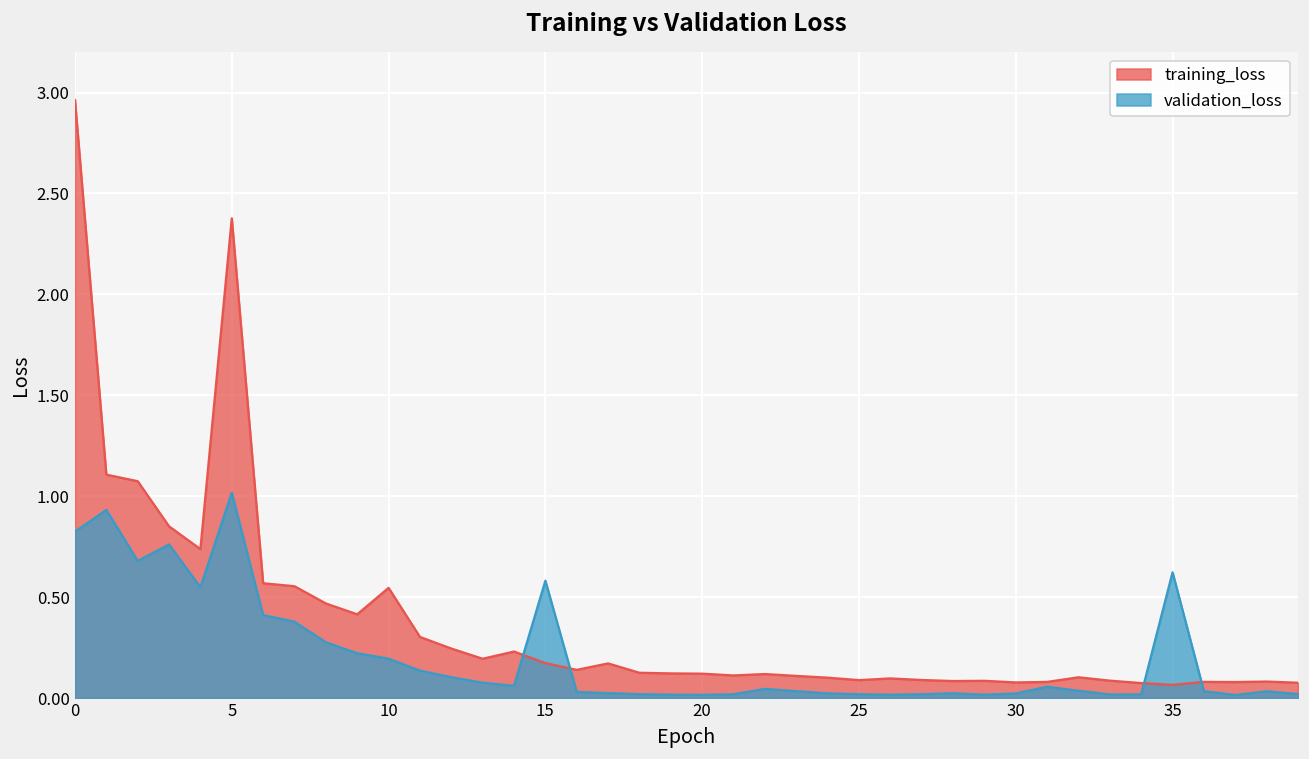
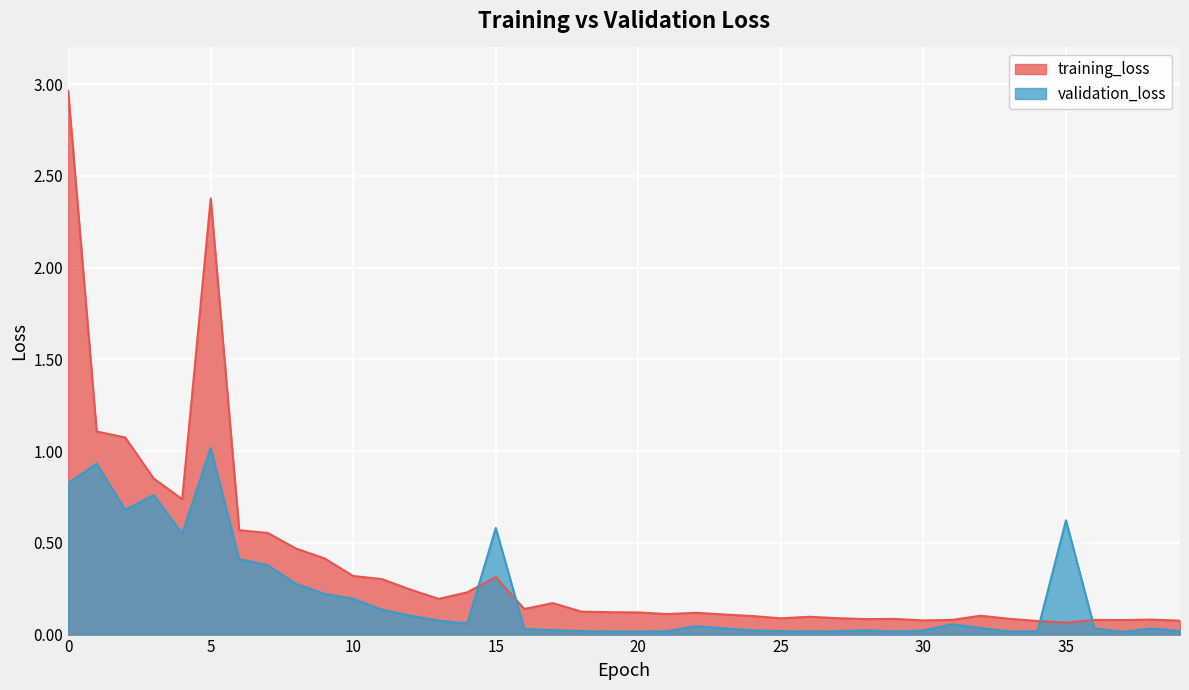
training_loss, 10: 0.55 -> 0.32
training_loss, 15: 0.17 -> 0.31
